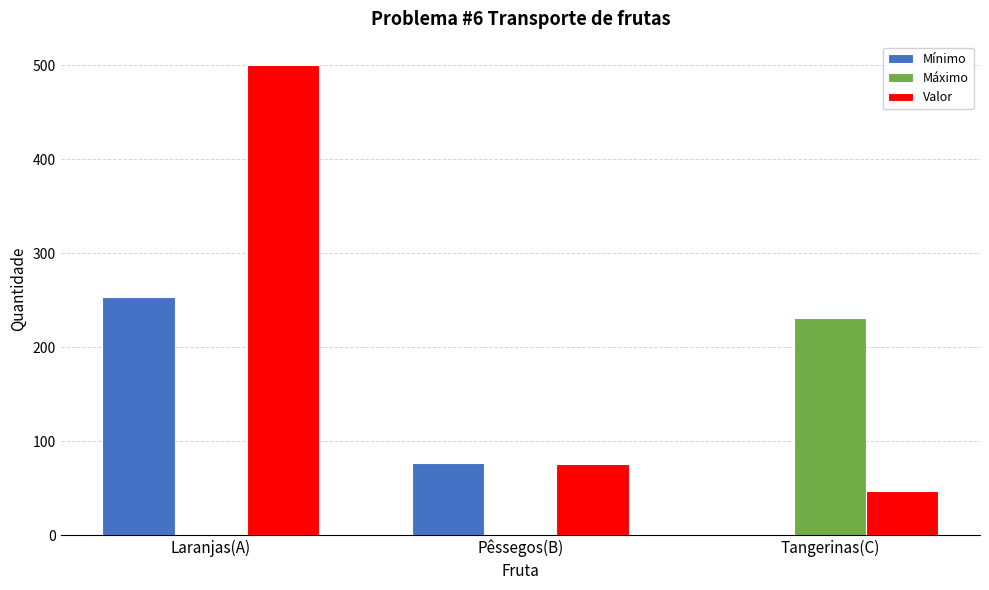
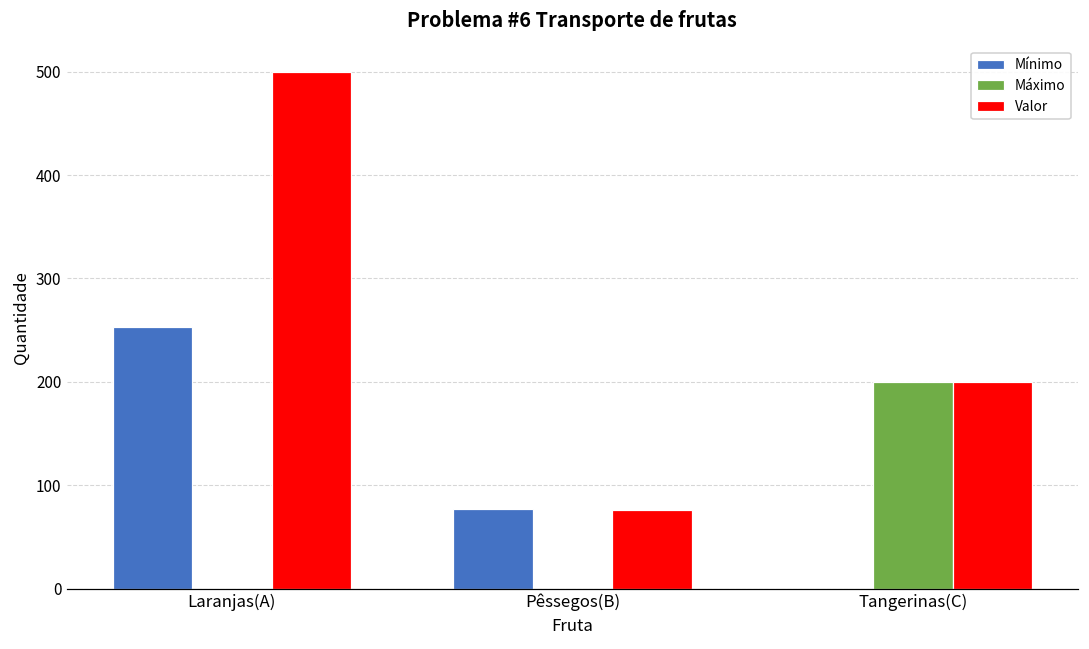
Máximo, Tangerinas(C): 230 -> 200
Valor, Tangerinas(C): 50 -> 200
